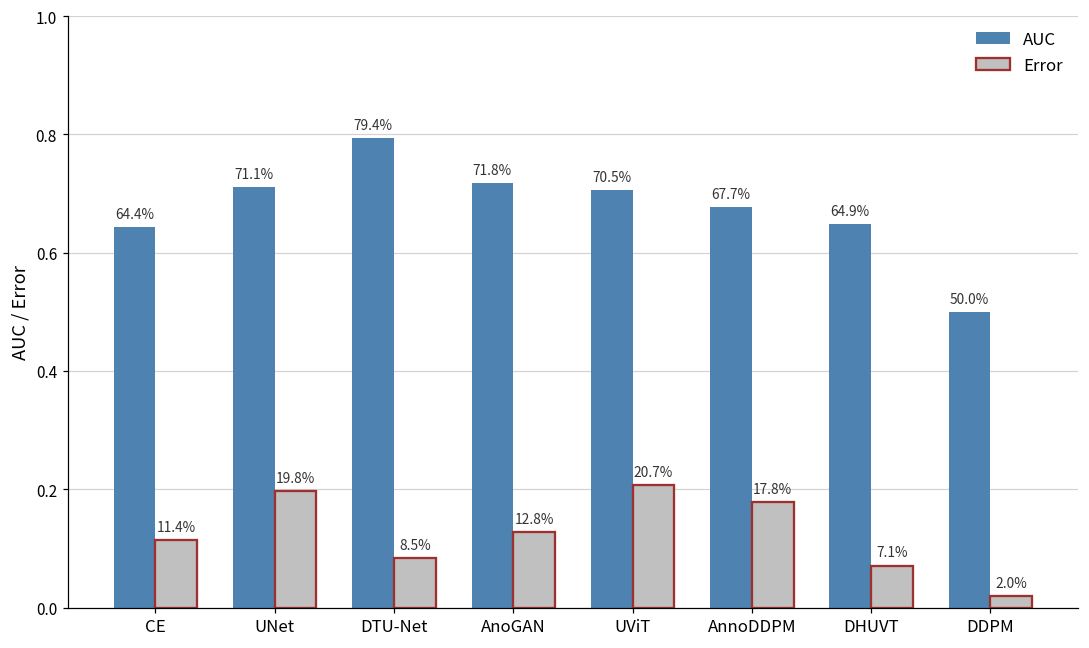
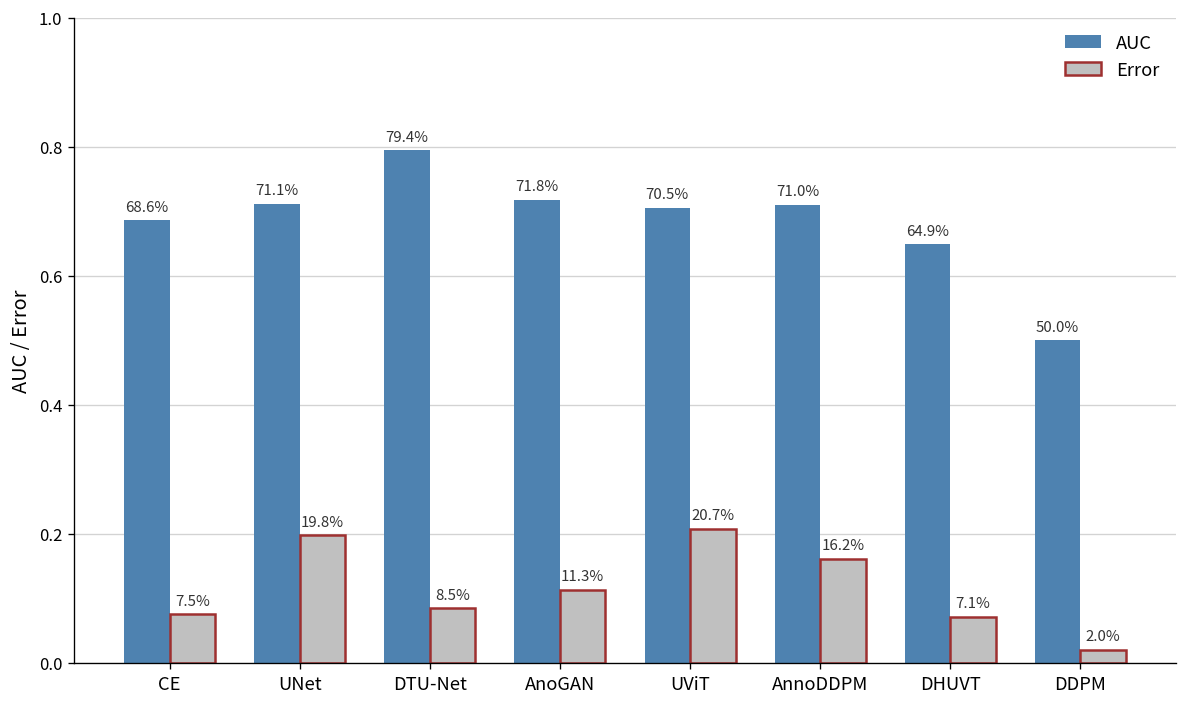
AUC, CE: 64.4% -> 68.6%
Error, CE: 11.4% -> 7.5%
Error, AnoGAN: 12.8% -> 11.3%
AUC, AnnoDDPM: 67.7% -> 71.0%
Error, AnnoDDPM: 17.8% -> 16.2%
